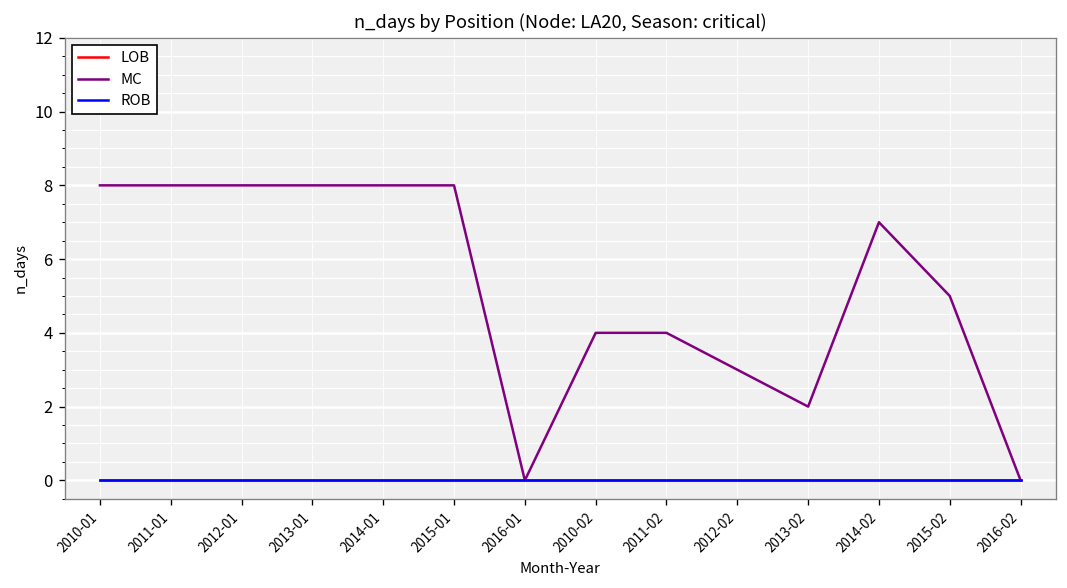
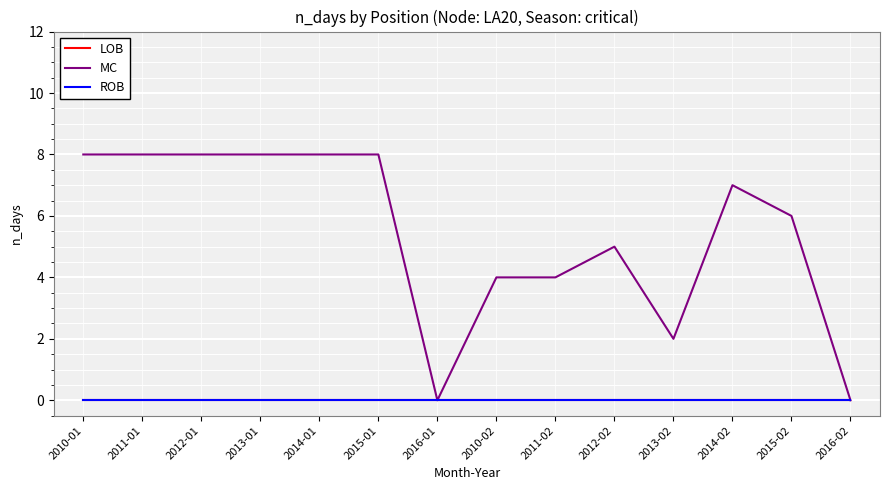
MC, 2012-02: 3 -> 5
MC, 2015-02: 5 -> 6
